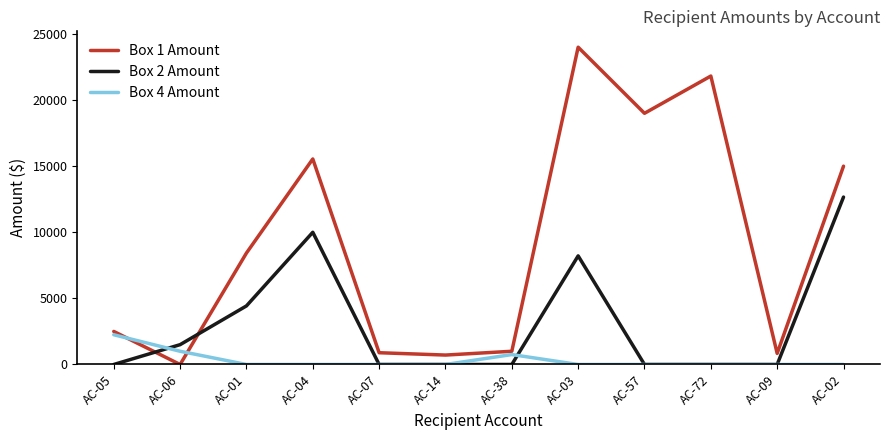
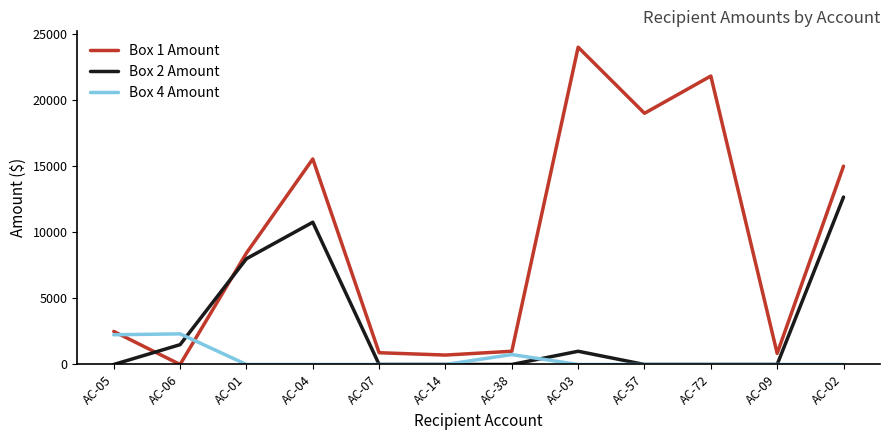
Box 4 Amount, AC-06: 1000 -> 2300
Box 2 Amount, AC-01: 4400 -> 8000
Box 2 Amount, AC-04: 10000 -> 10800
Box 2 Amount, AC-03: 8200 -> 1000
